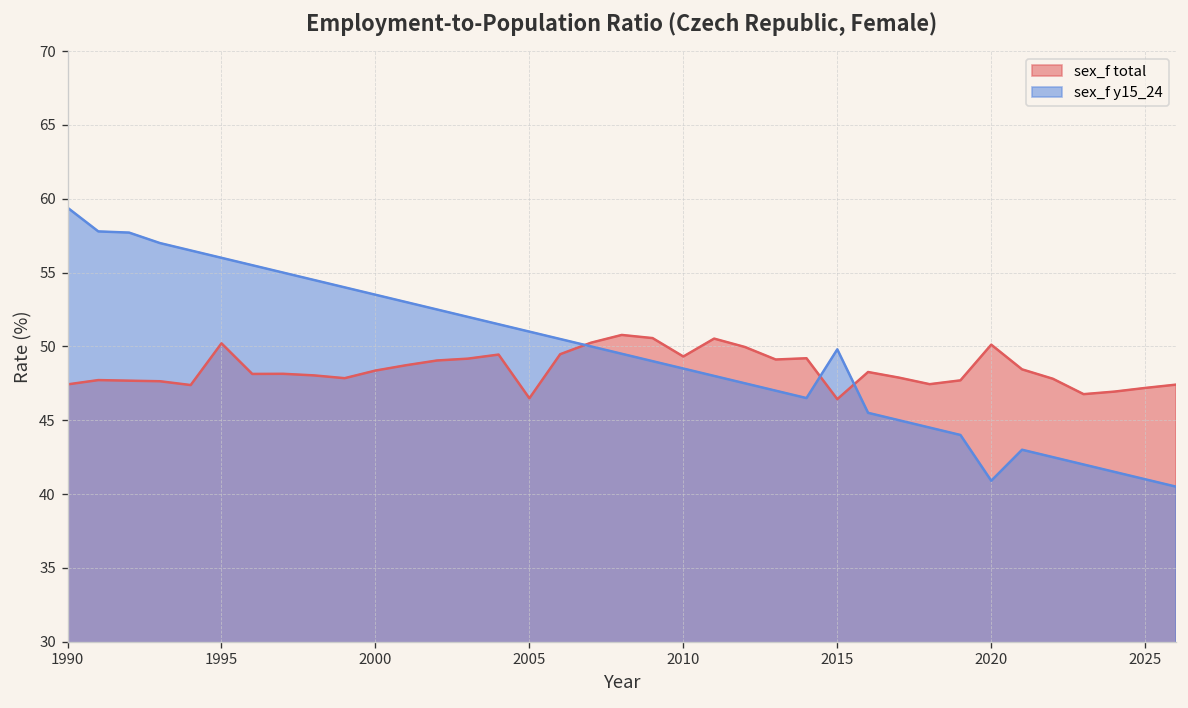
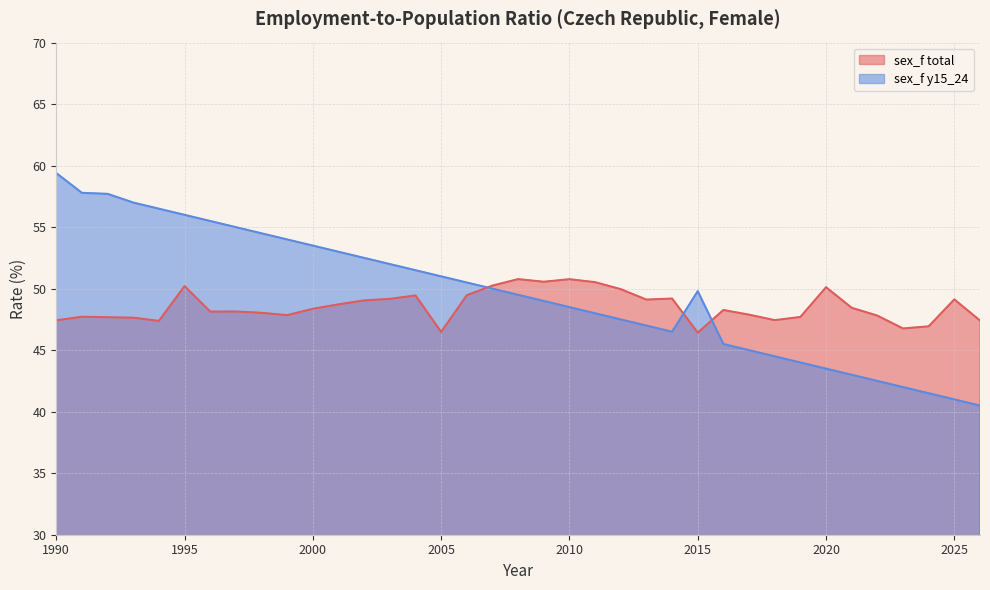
sex_f total, 2010: 49.3 -> 50.8
sex_f y15_24, 2020: 40.9 -> 43.5
sex_f total, 2025: 47.2 -> 49.1
